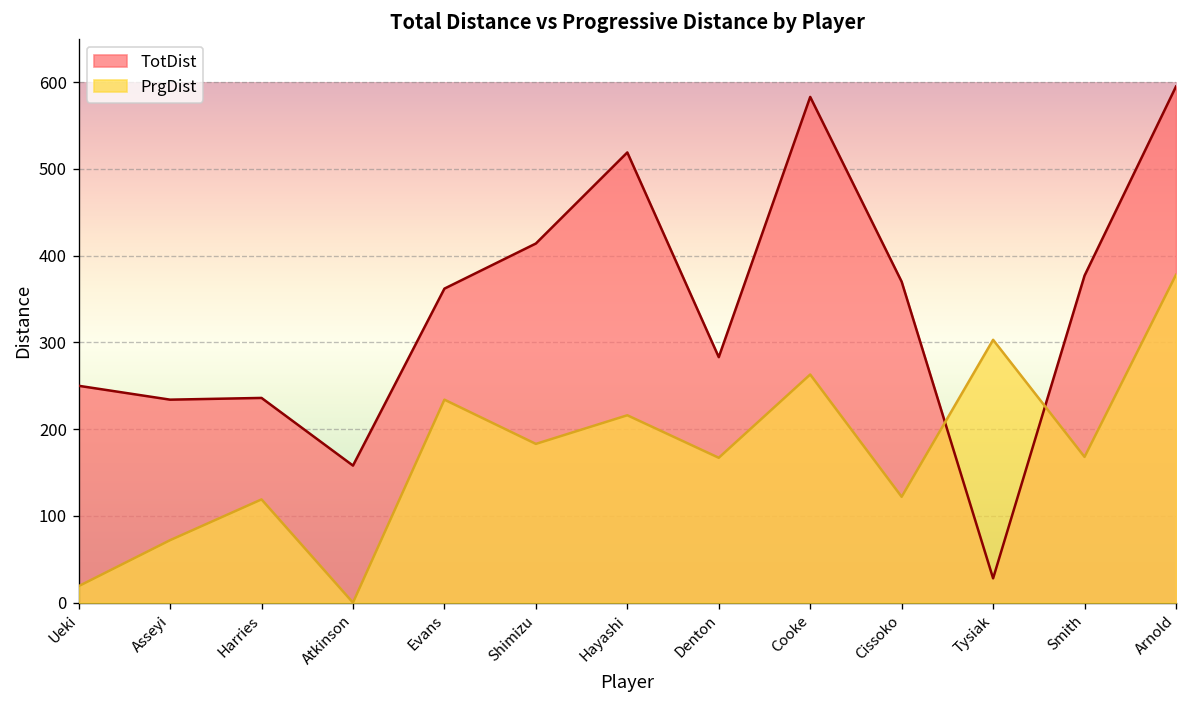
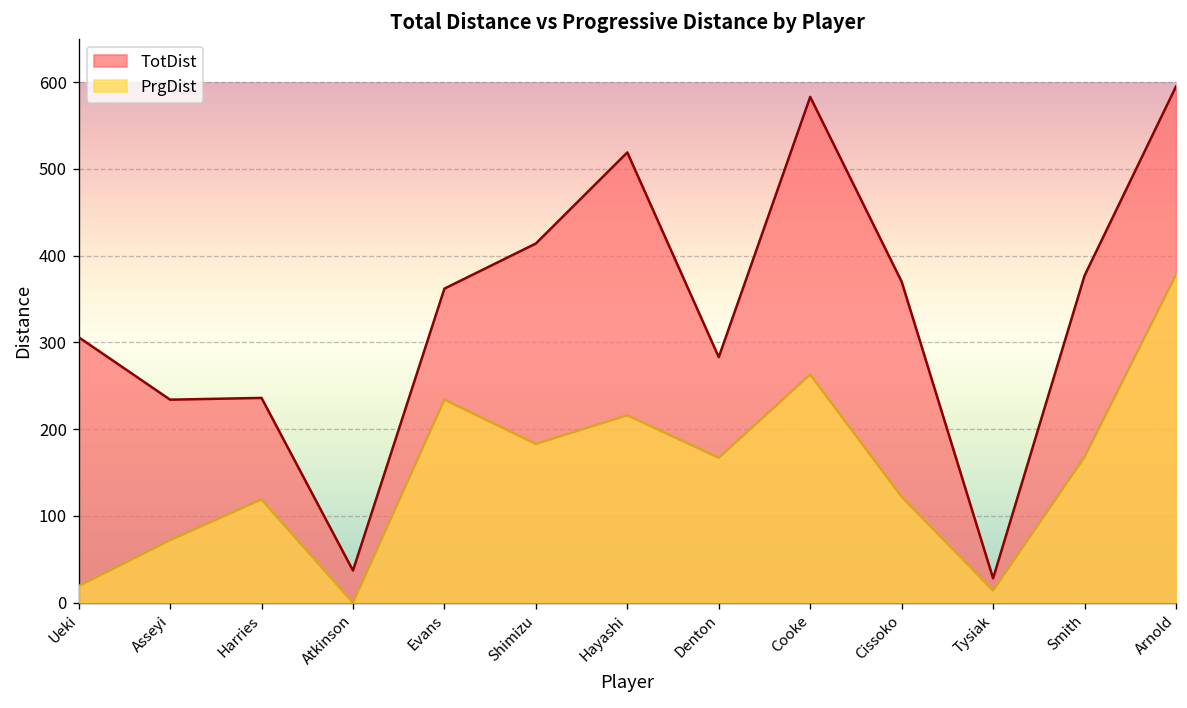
TotDist, Ueki: 250 -> 310
TotDist, Atkinson: 160 -> 40
PrgDist, Tysiak: 300 -> 10
